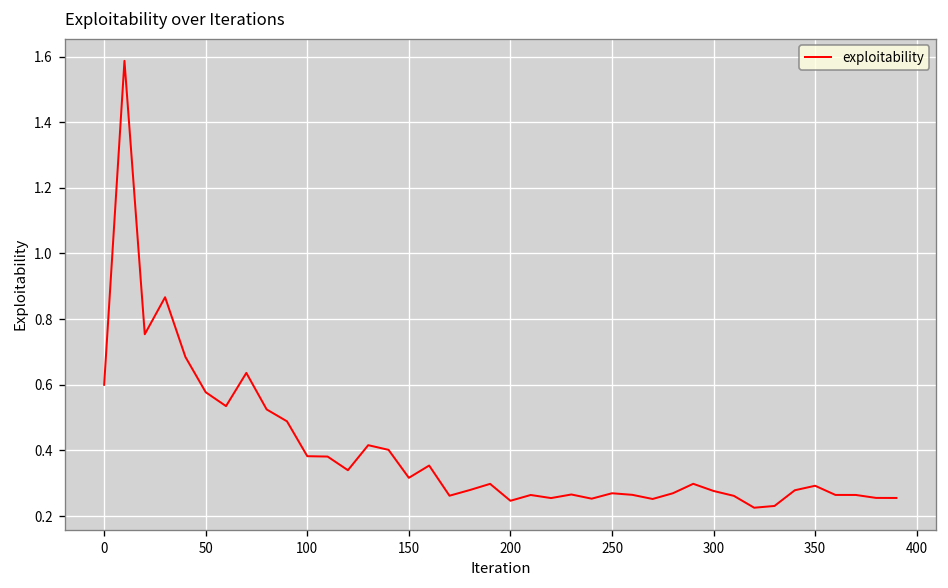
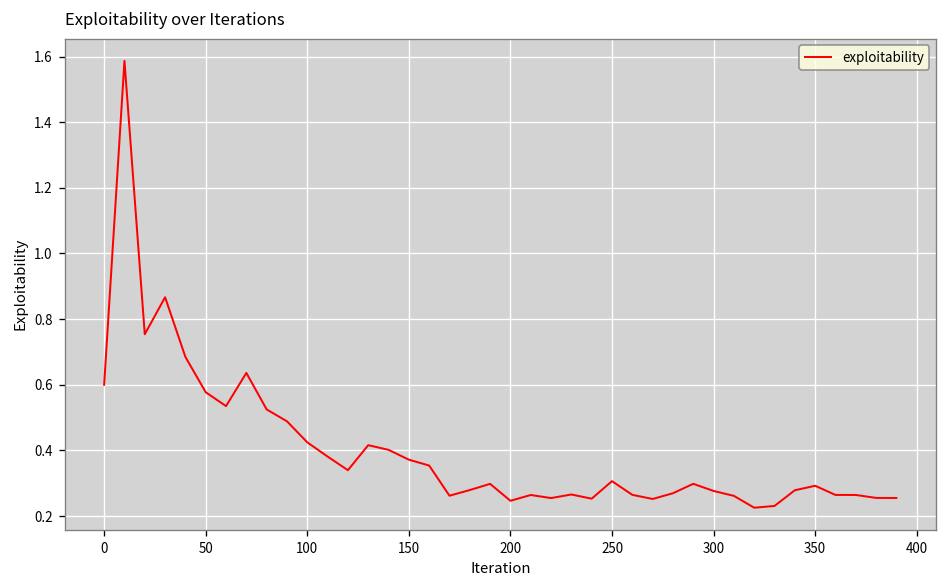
100: 0.38 -> 0.42
150: 0.32 -> 0.37
250: 0.27 -> 0.31
